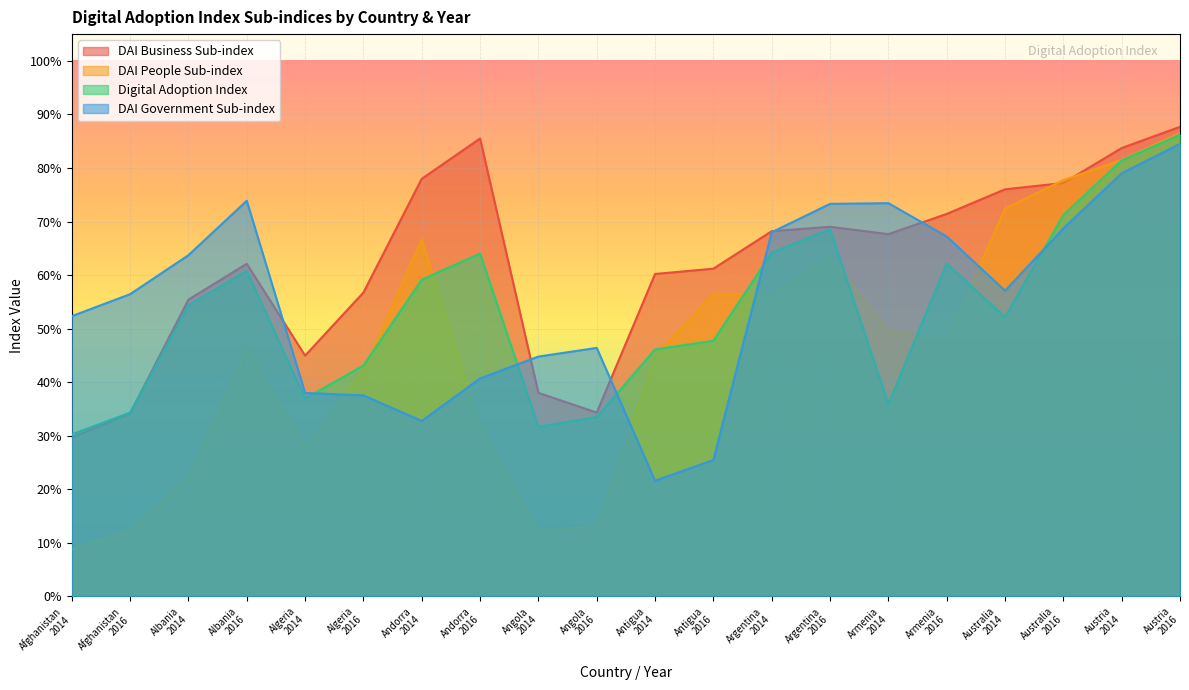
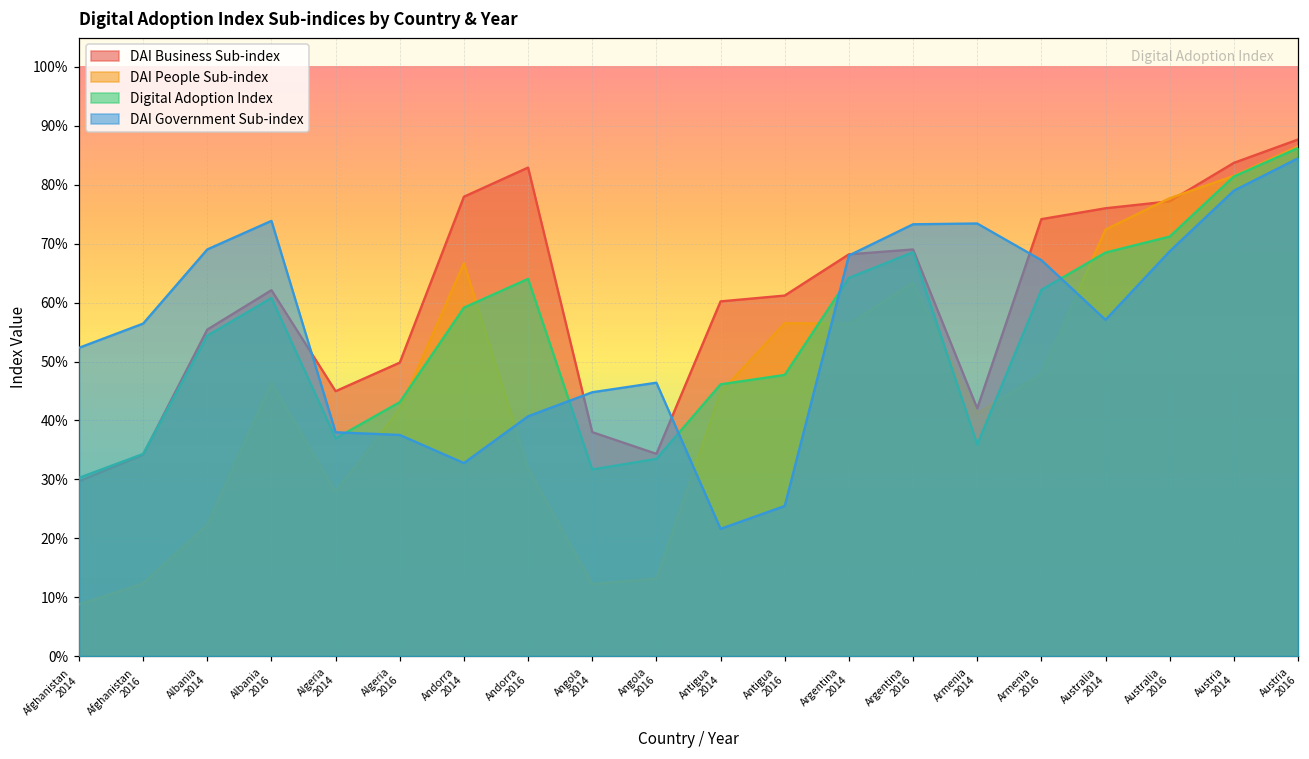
DAI Government Sub-index, Albania 2014: 64% -> 69%
DAI Business Sub-index, Algeria 2016: 57% -> 50%
DAI Business Sub-index, Andorra 2016: 86% -> 83%
DAI Business Sub-index, Armenia 2014: 68% -> 42%
DAI People Sub-index, Armenia 2014: 50% -> 41%
DAI Business Sub-index, Armenia 2016: 71% -> 74%
Digital Adoption Index, Australia 2014: 52% -> 69%
